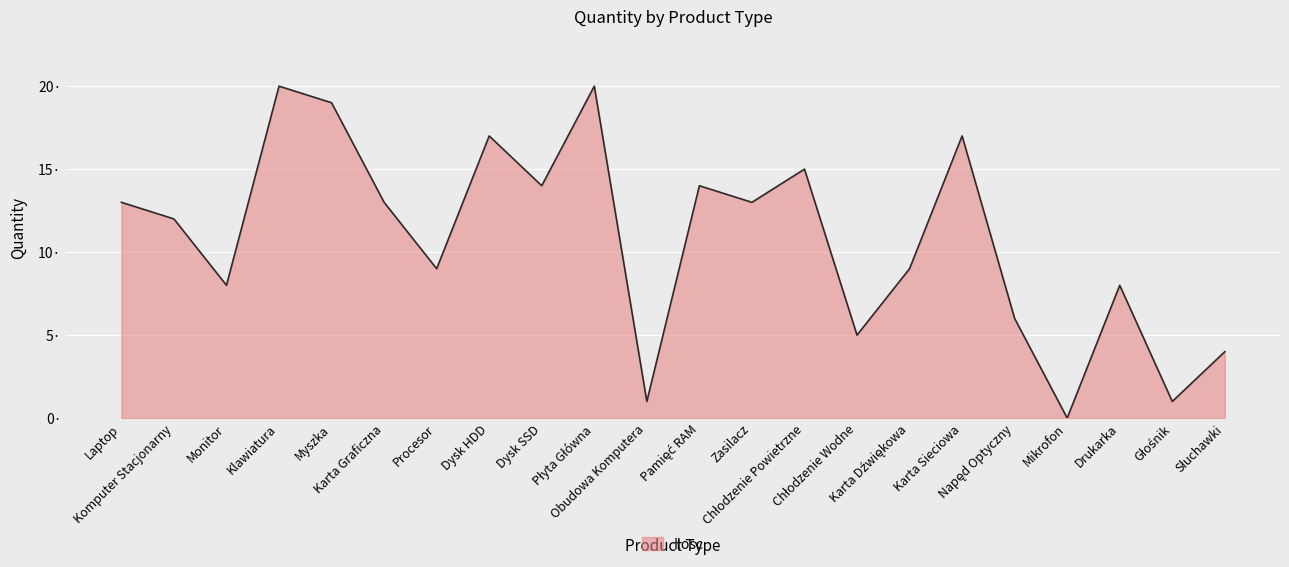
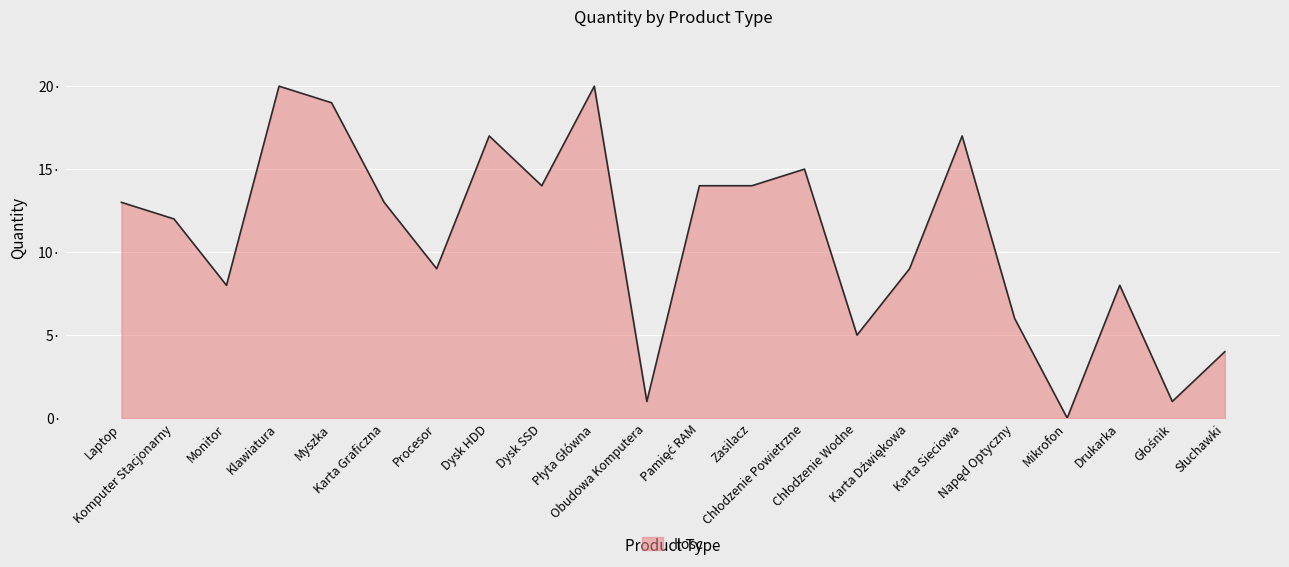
Zasilacz: 13· -> 14·
